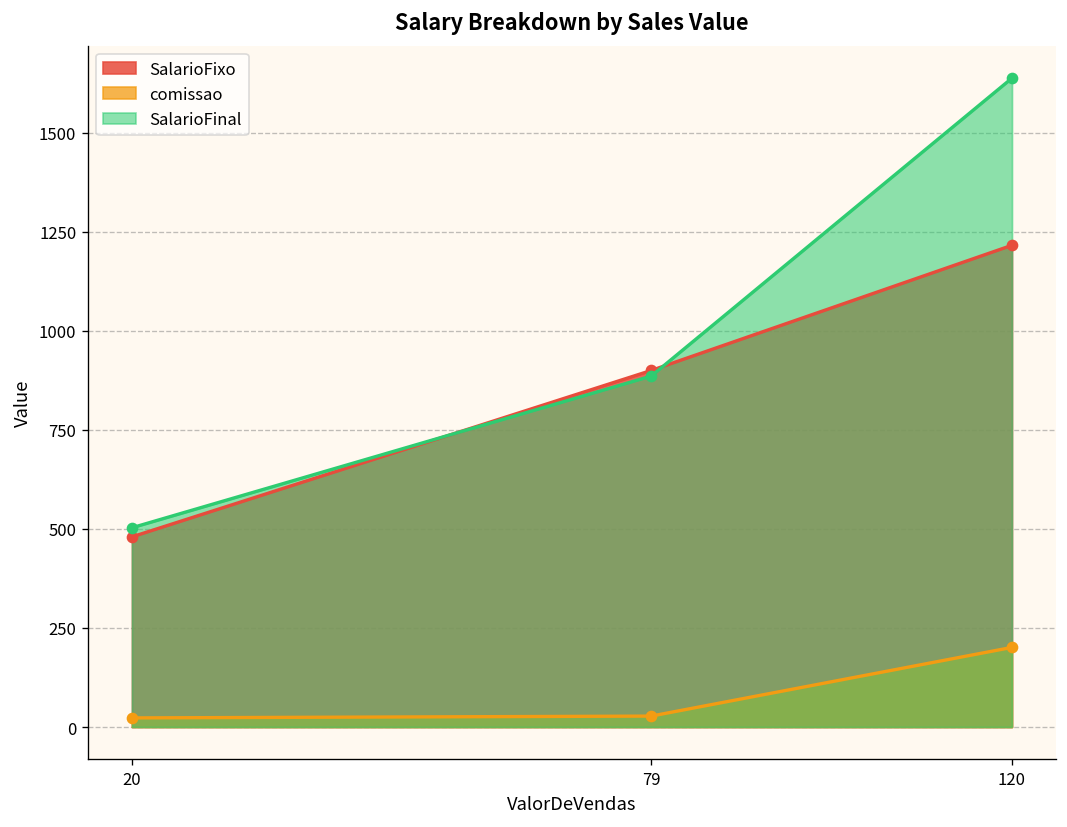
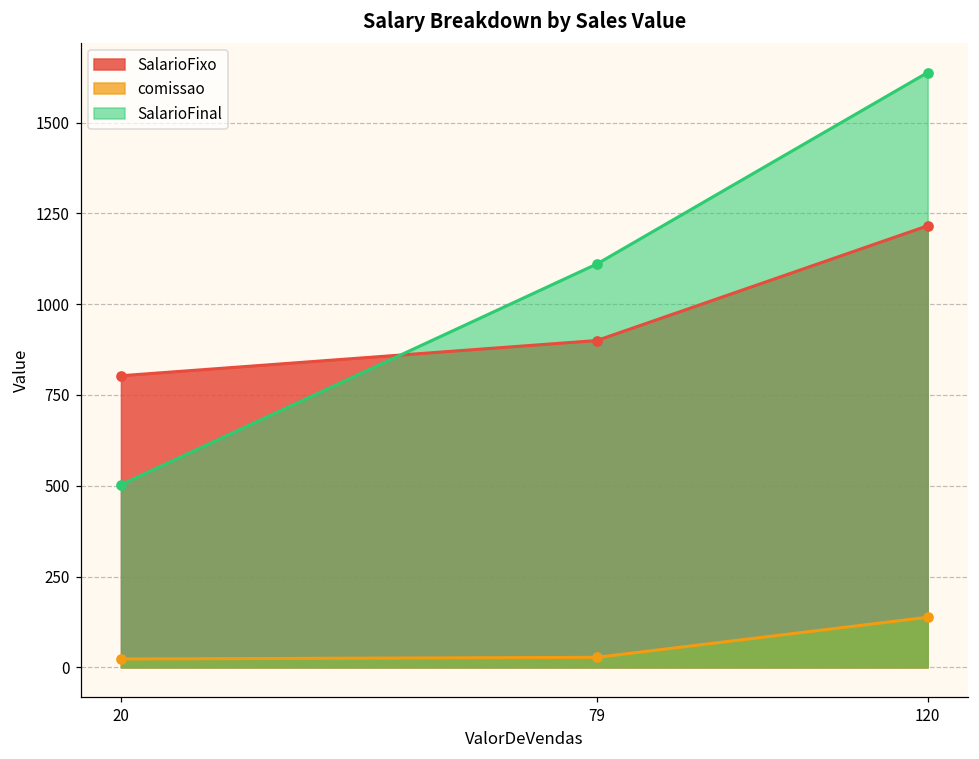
SalarioFixo, 20: 480 -> 800
SalarioFinal, 79: 890 -> 1110
comissao, 120: 200 -> 140
